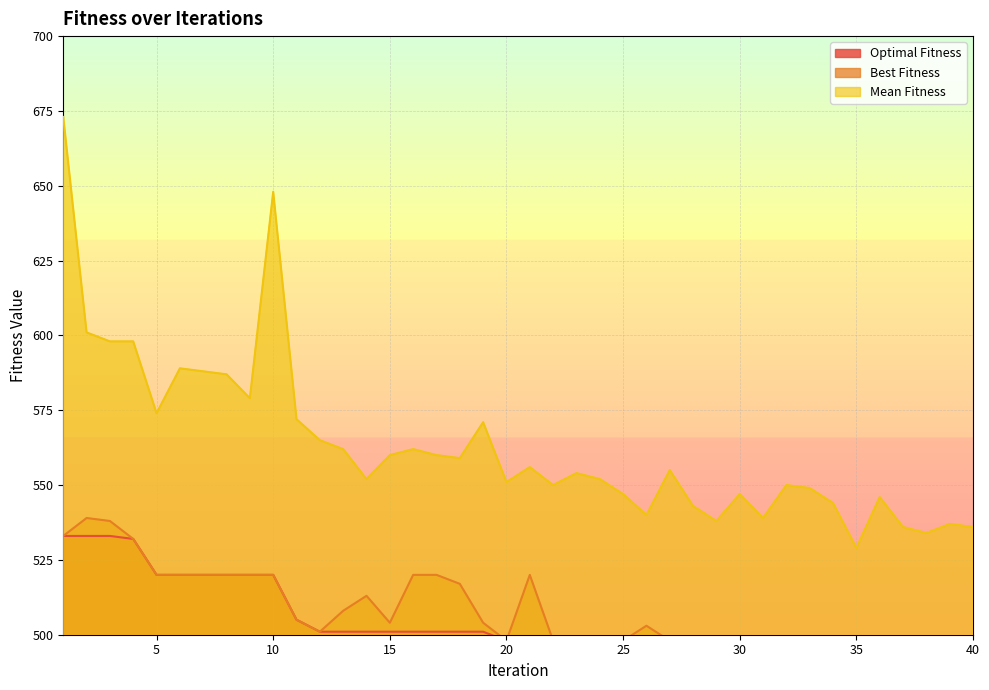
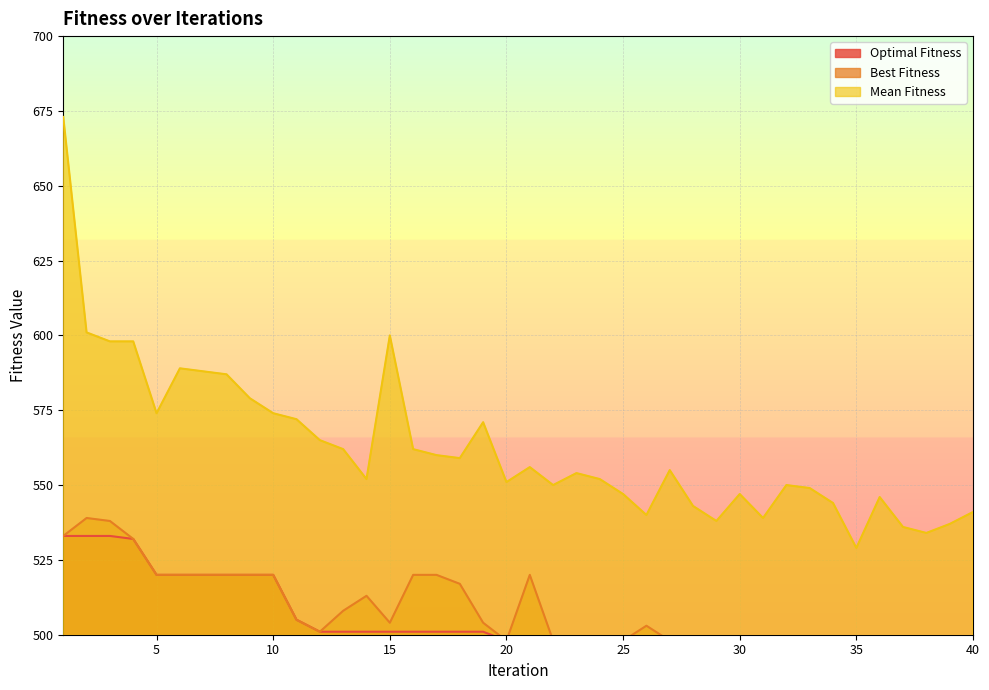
Mean Fitness, 10: 648 -> 574
Mean Fitness, 15: 560 -> 600
Mean Fitness, 40: 536 -> 541
